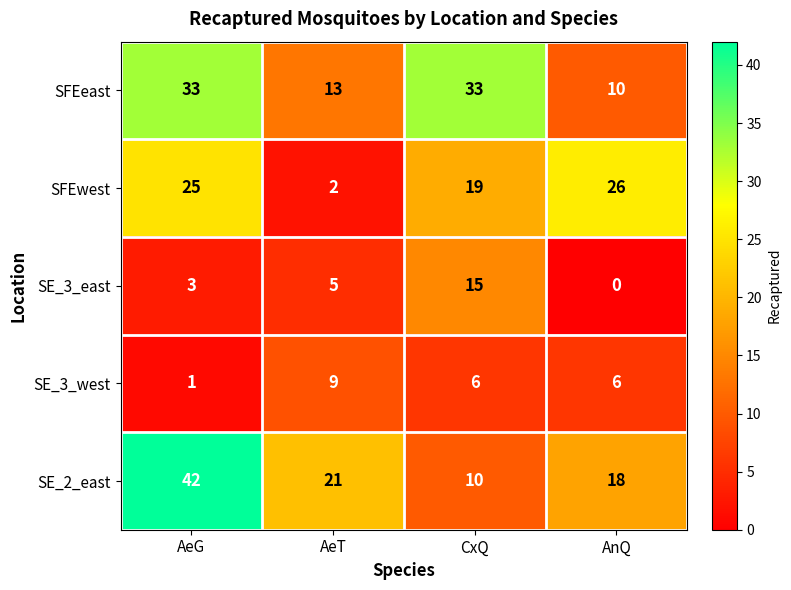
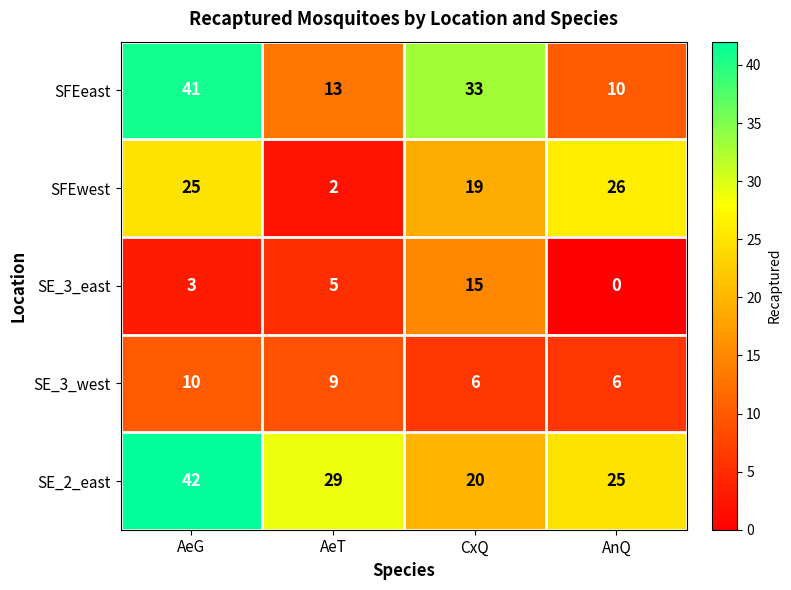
SFEeast, AeG: 33 -> 41
SE_3_west, AeG: 1 -> 10
SE_2_east, AeT: 21 -> 29
SE_2_east, CxQ: 10 -> 20
SE_2_east, AnQ: 18 -> 25
